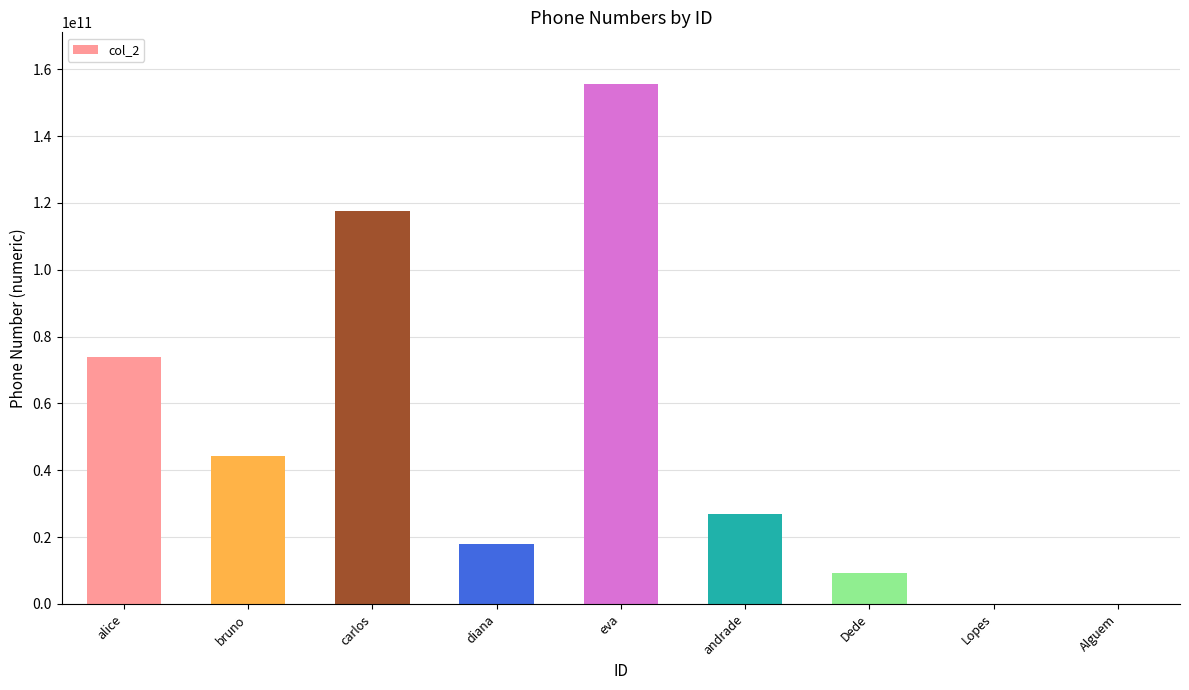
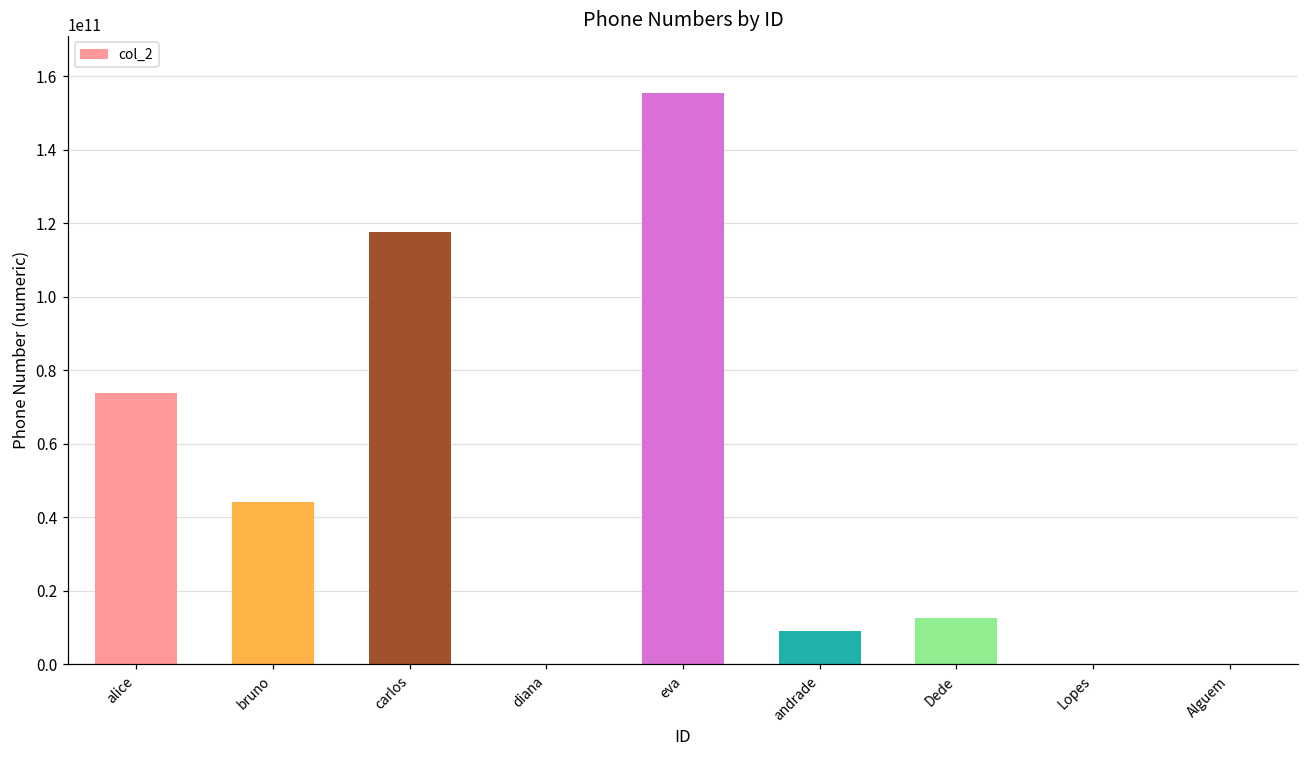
diana: 18000000000 -> 0
andrade: 27000000000 -> 9000000000
Dede: 9000000000 -> 13000000000
